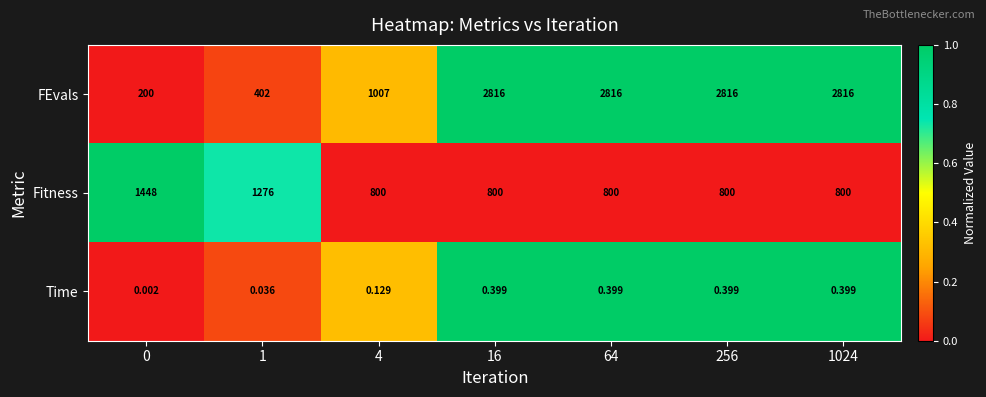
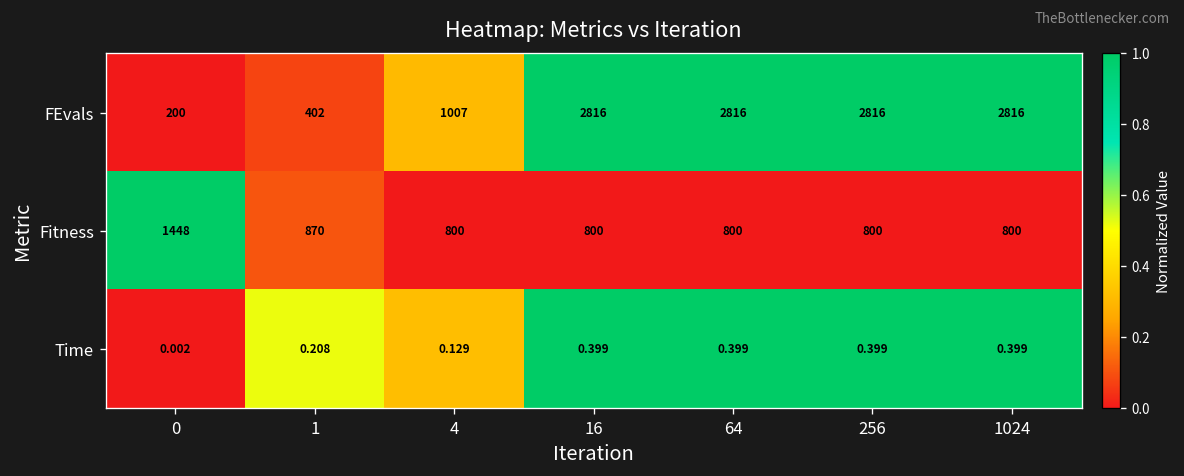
Fitness, 1: 1276 -> 870
Time, 1: 0.036 -> 0.208
